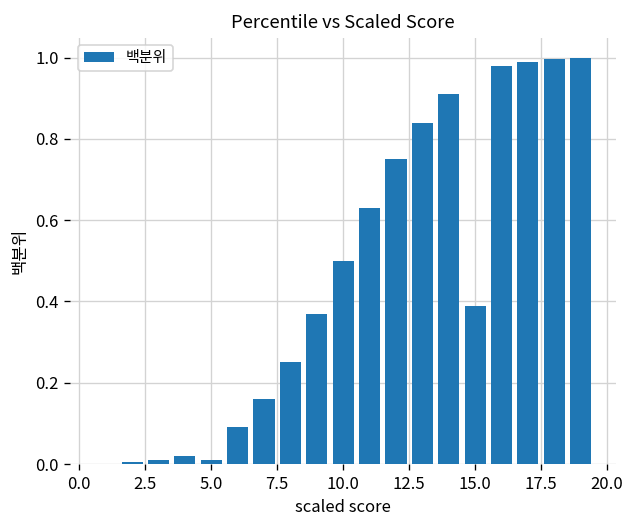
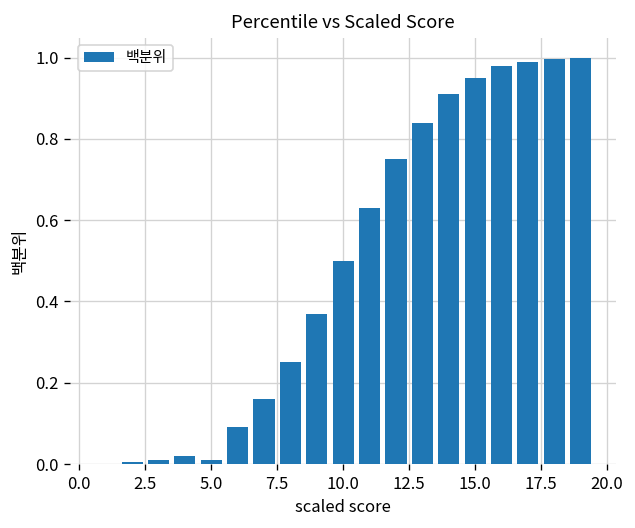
15.0: 0.39 -> 0.95
